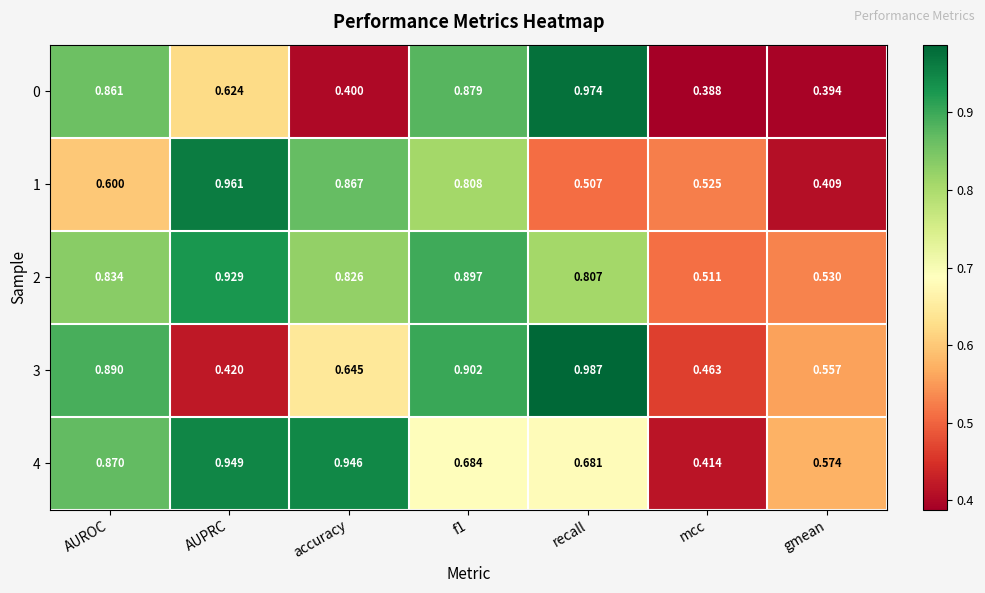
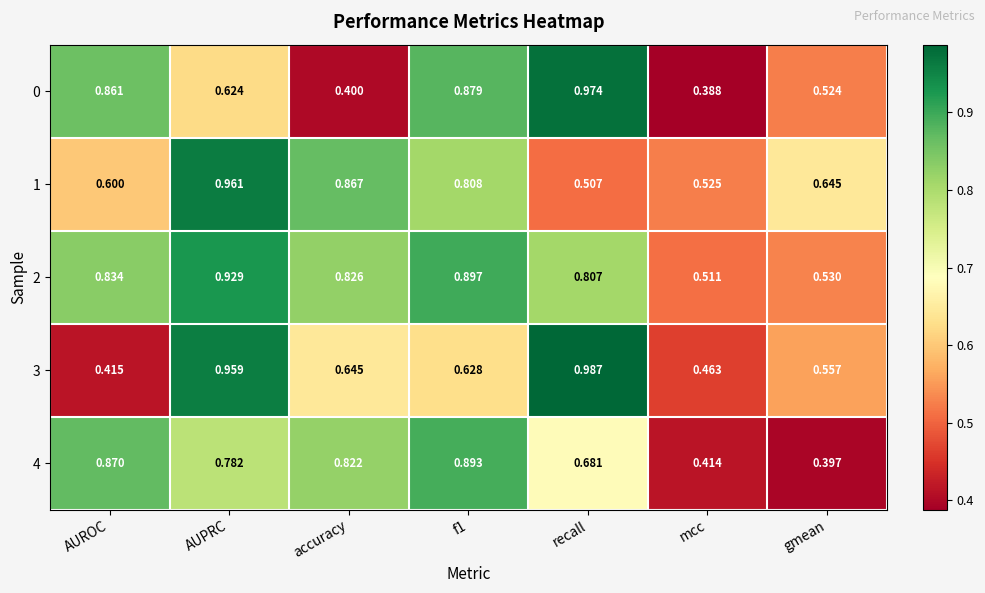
0, gmean: 0.394 -> 0.524
1, gmean: 0.409 -> 0.645
3, AUROC: 0.890 -> 0.415
3, AUPRC: 0.420 -> 0.959
3, f1: 0.902 -> 0.628
4, AUPRC: 0.949 -> 0.782
4, accuracy: 0.946 -> 0.822
4, f1: 0.684 -> 0.893
4, gmean: 0.574 -> 0.397
